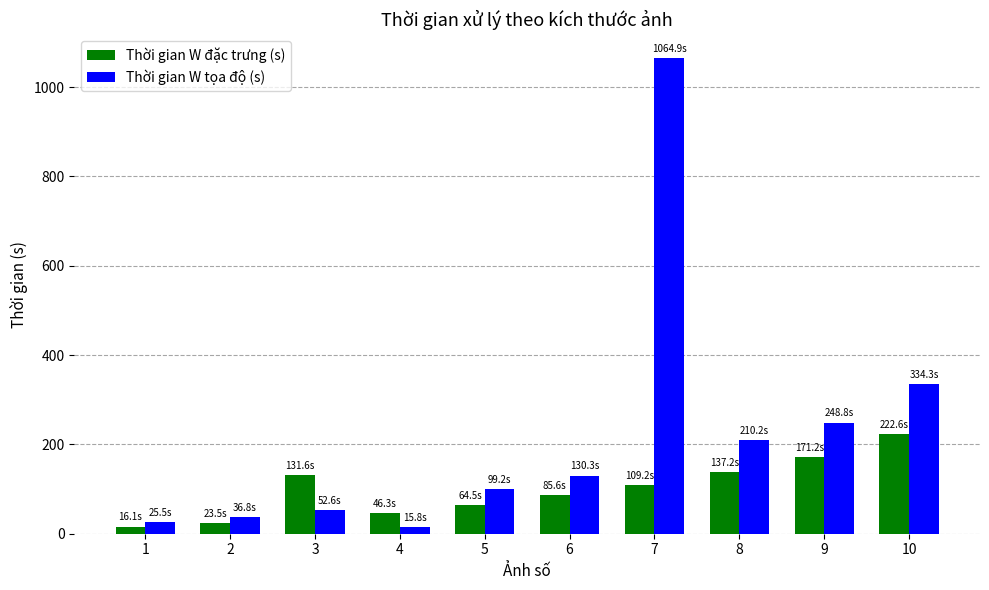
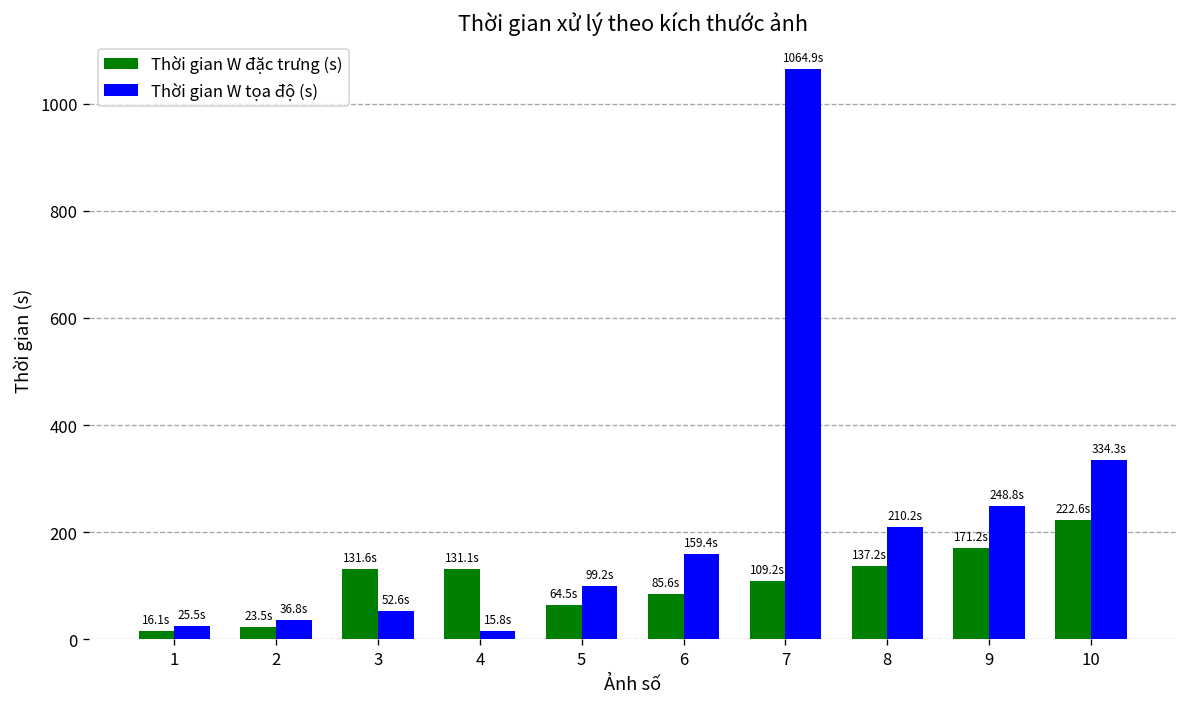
Thời gian W đặc trưng (s), 4: 46.3s -> 131.1s
Thời gian W tọa độ (s), 6: 130.3s -> 159.4s
